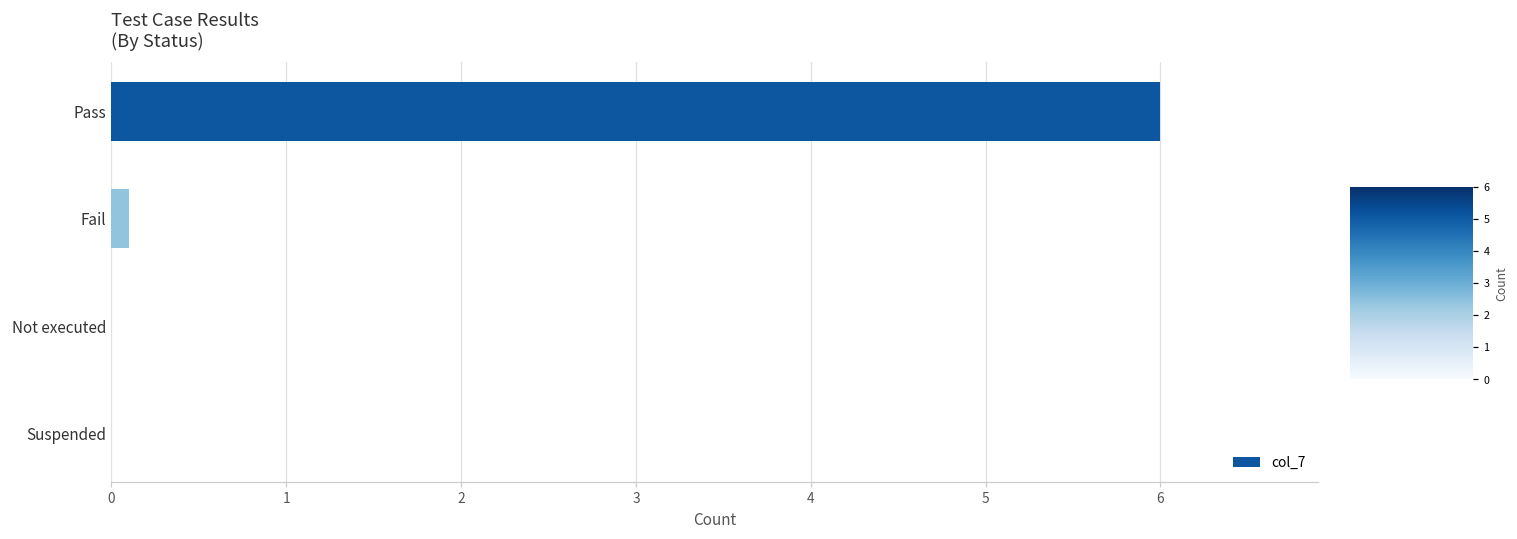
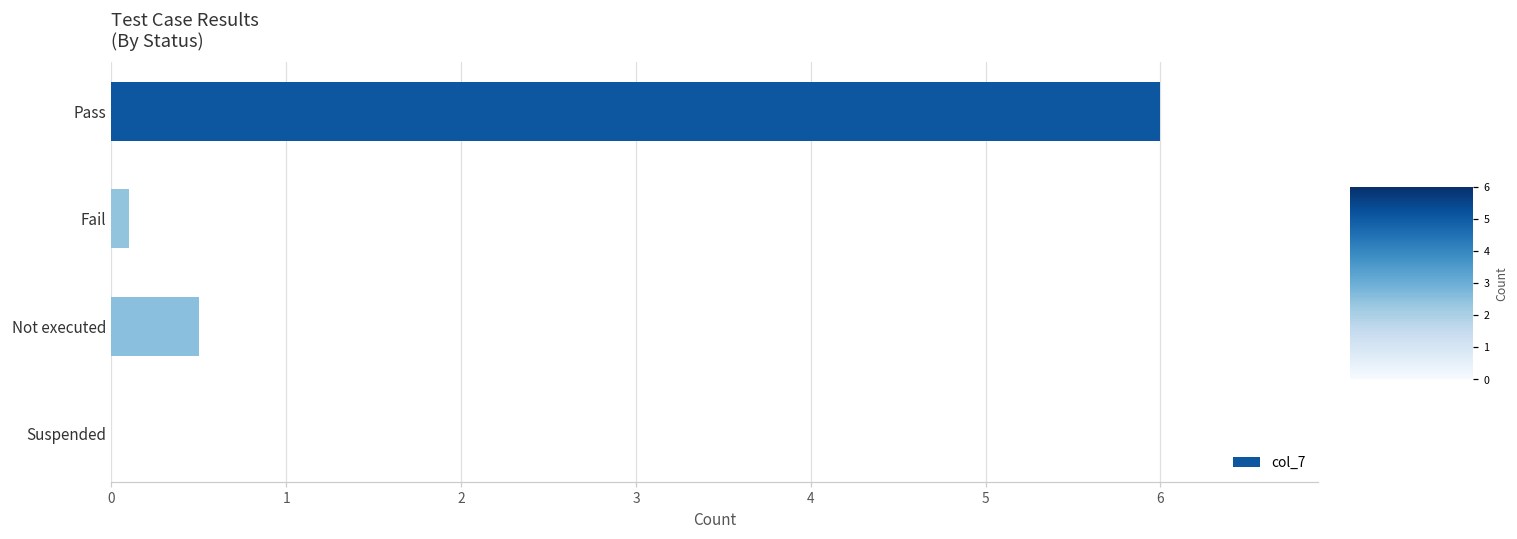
Not executed: 0.0 -> 0.5
